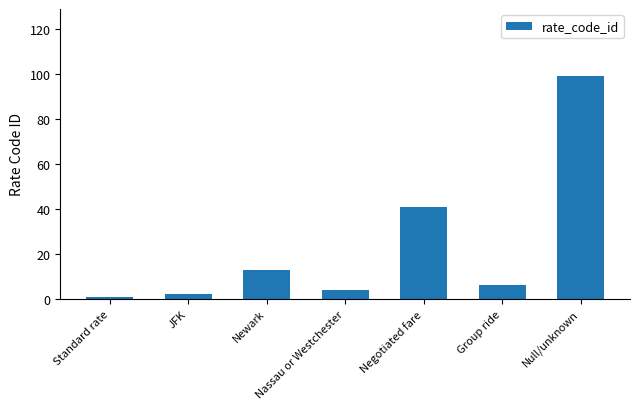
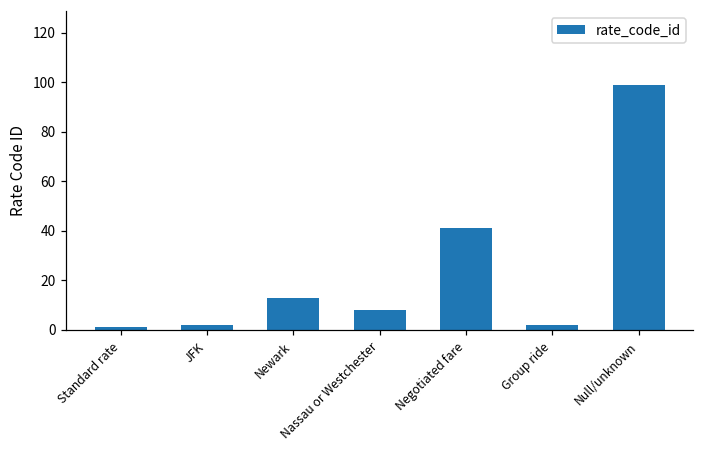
Nassau or Westchester: 4 -> 8
Group ride: 6 -> 2
